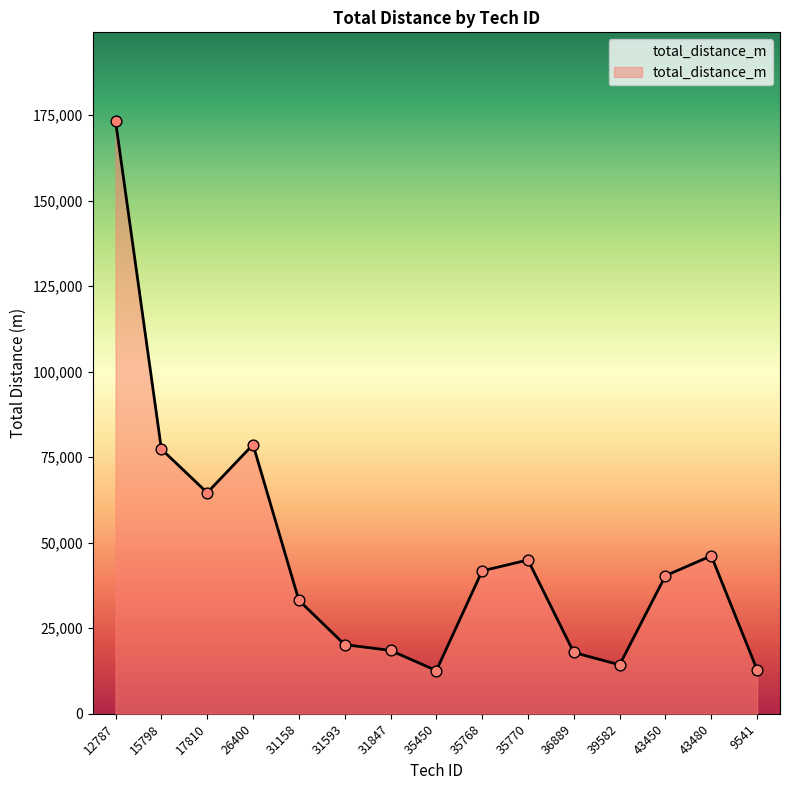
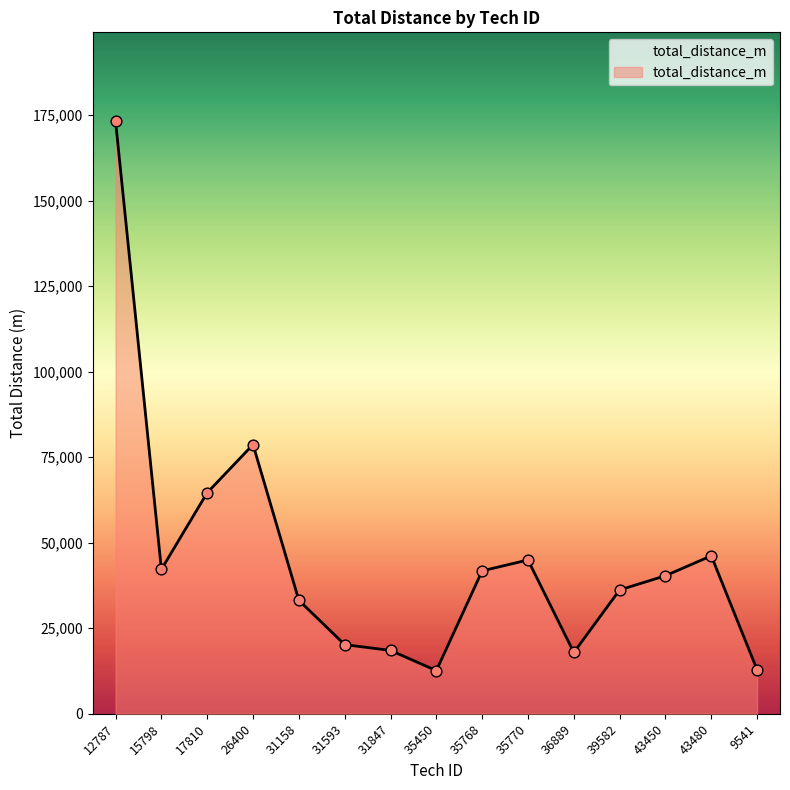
15798: 77,000 -> 42,000
39582: 14,000 -> 36,000
